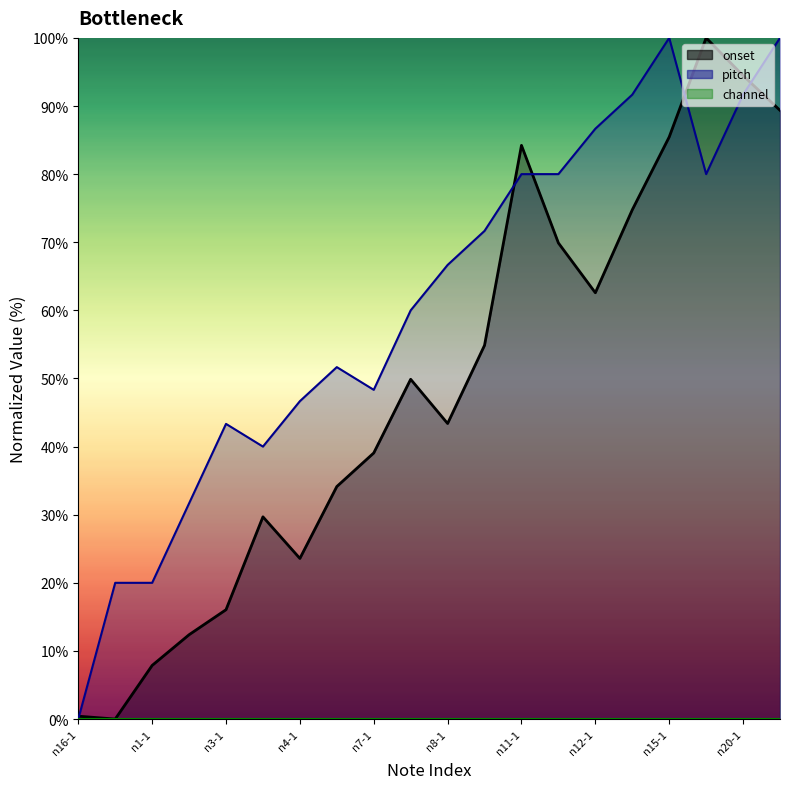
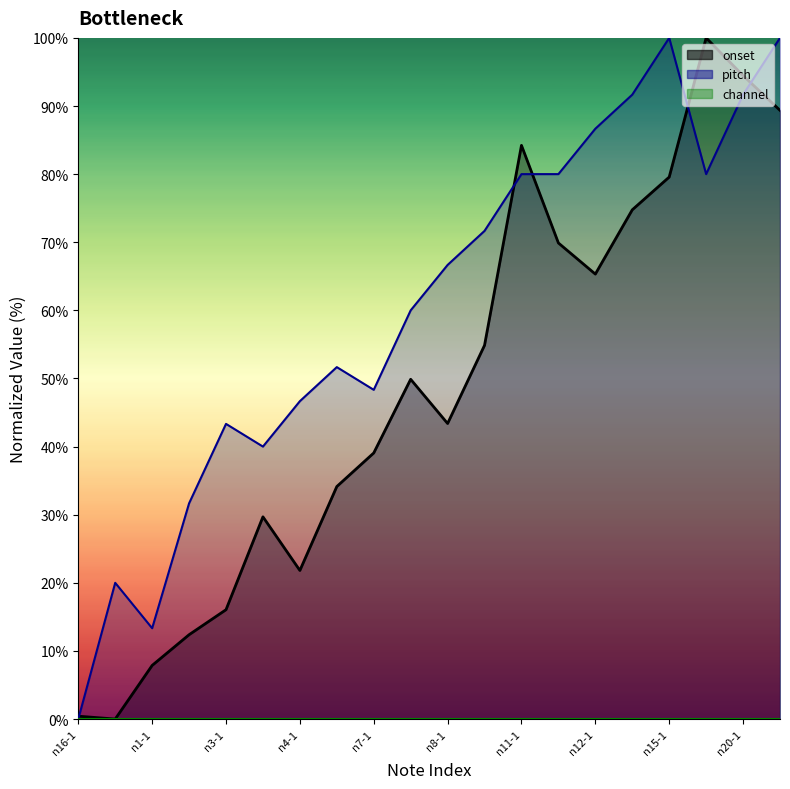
pitch, n1-1: 20% -> 13%
onset, n4-1: 24% -> 22%
onset, n12-1: 63% -> 65%
onset, n15-1: 85% -> 80%
